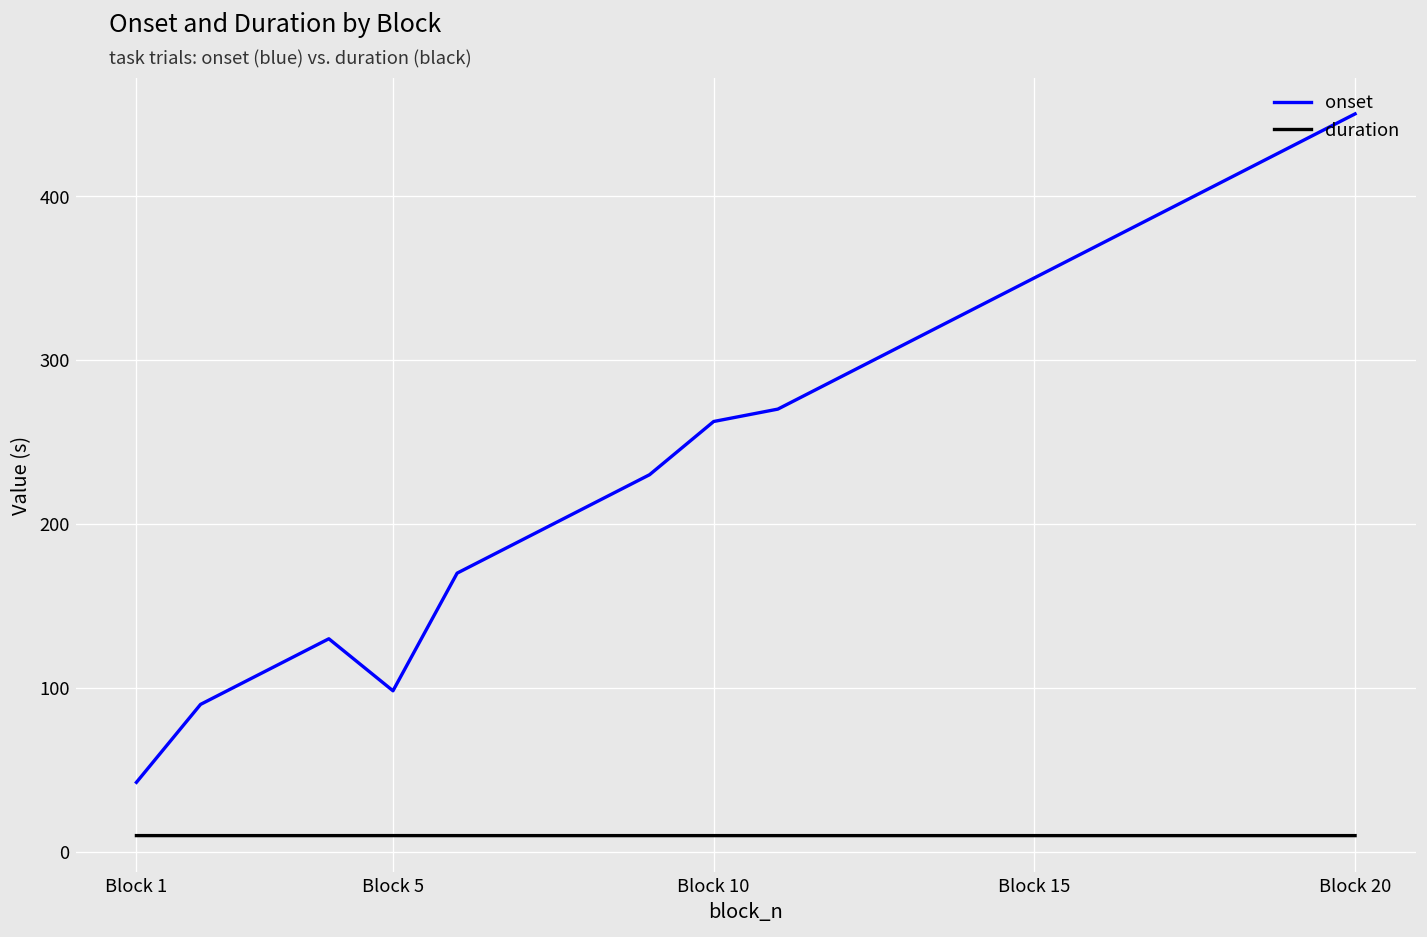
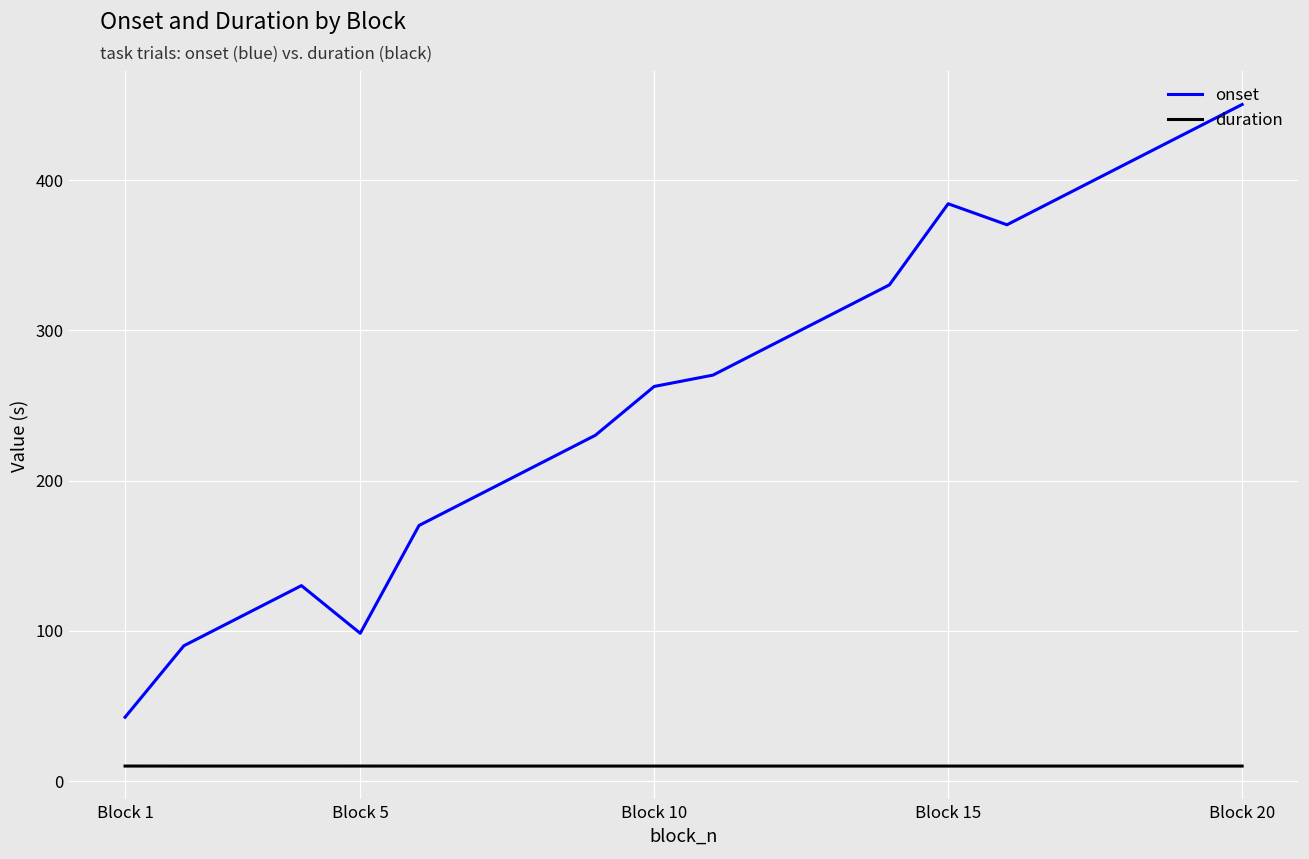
onset, Block 15: 350 -> 384
